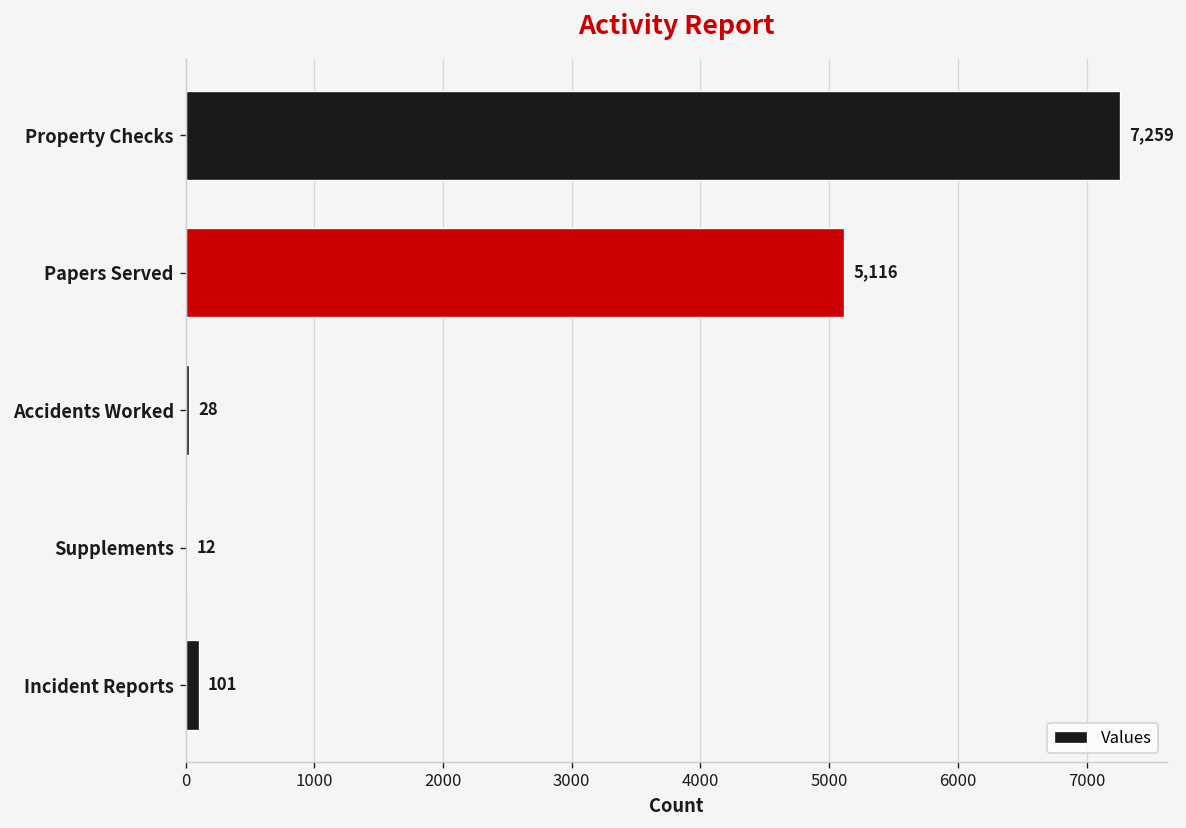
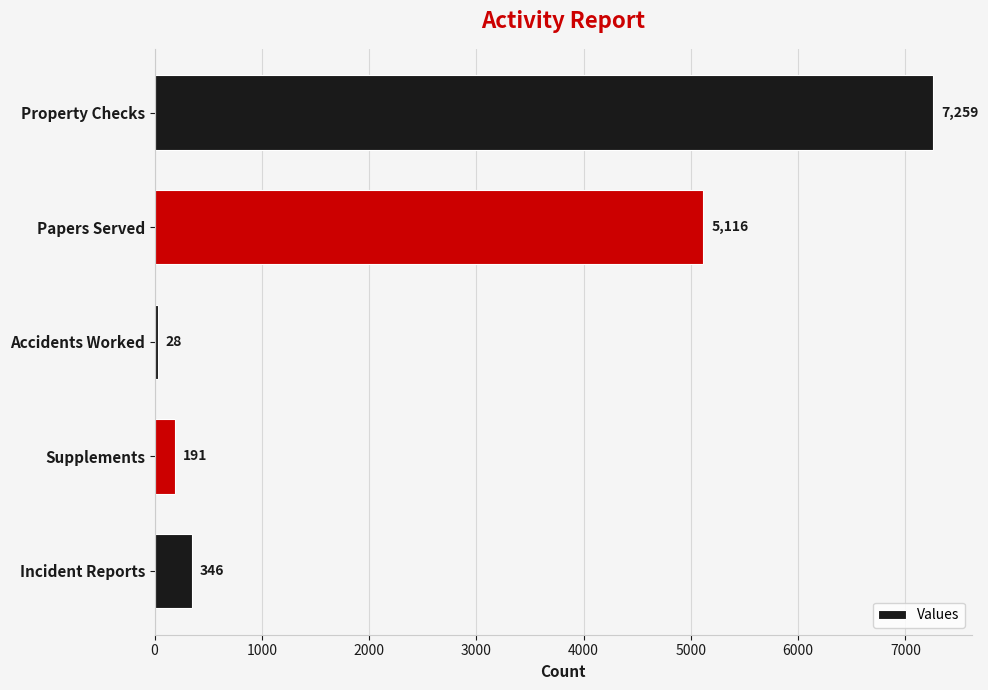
Supplements: 12 -> 191
Incident Reports: 101 -> 346
